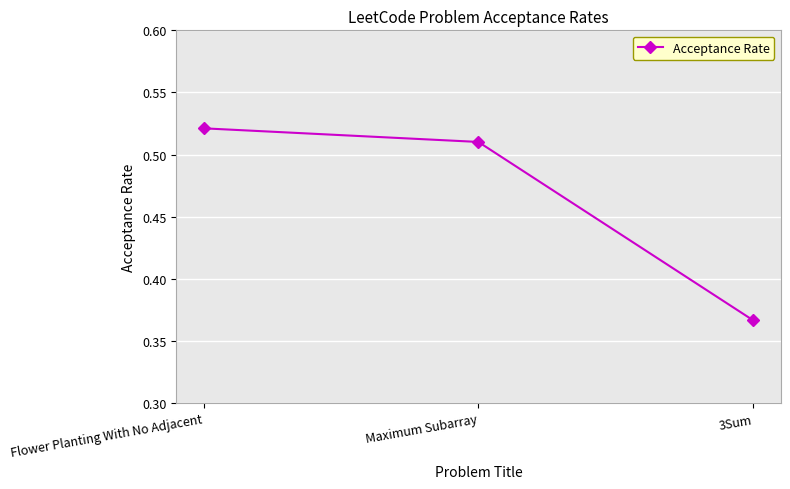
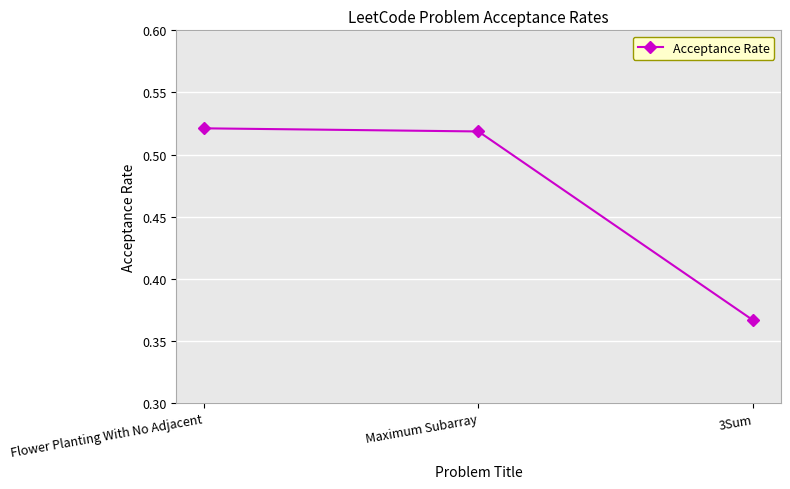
Maximum Subarray: 0.510 -> 0.519
